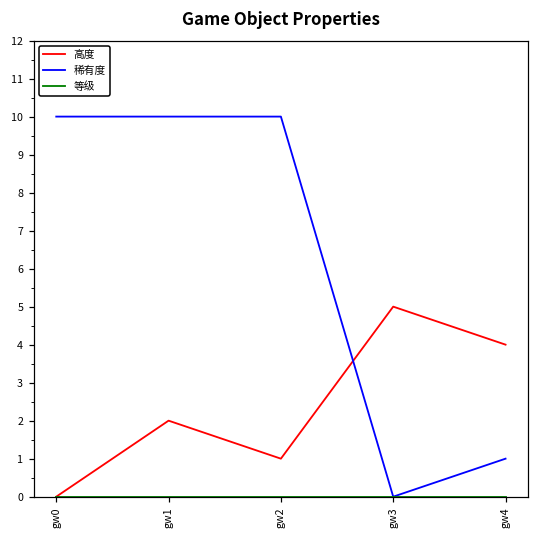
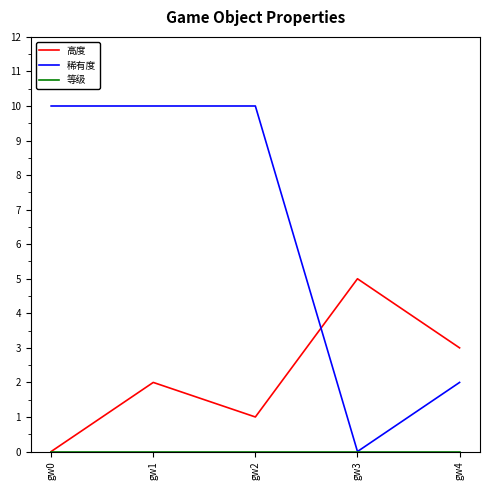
高度, gw4: 4 -> 3
稀有度, gw4: 1 -> 2
